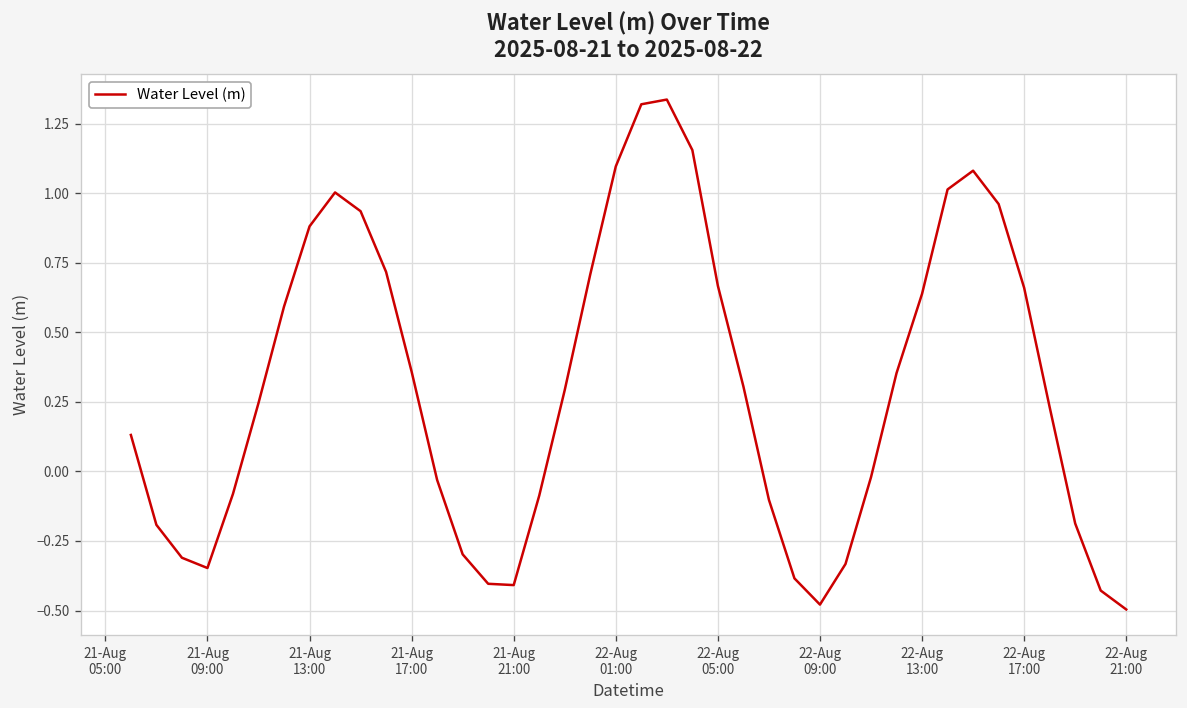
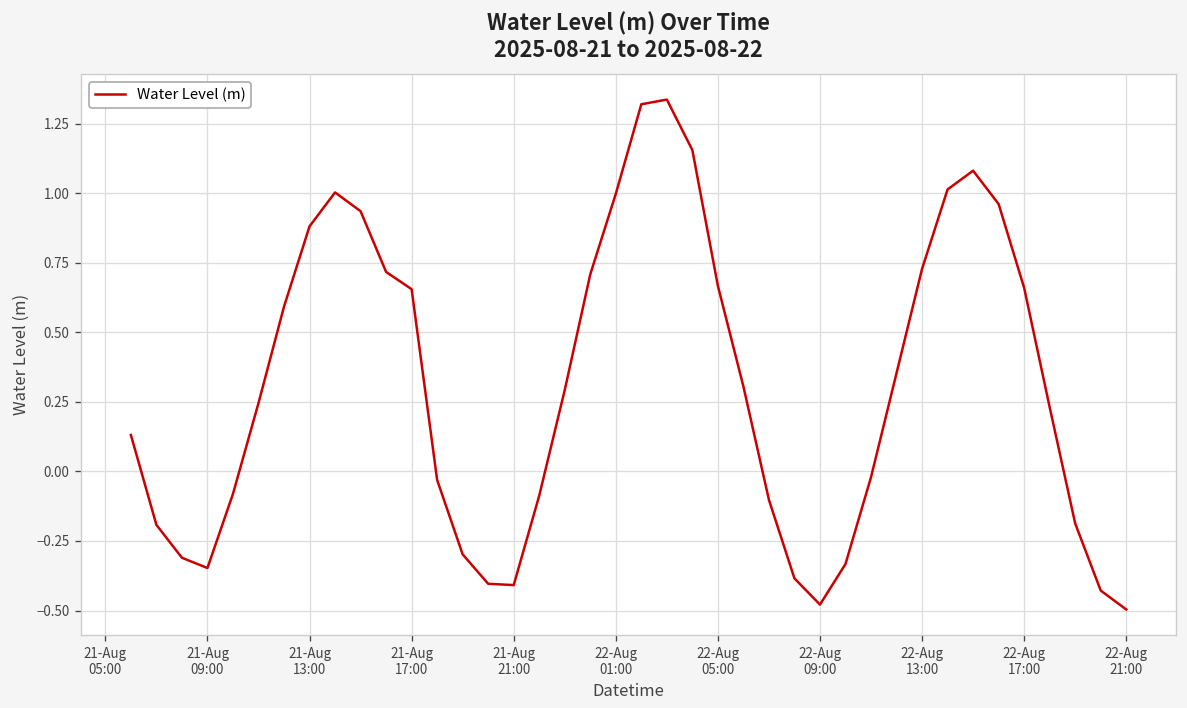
21-Aug 17:00: 0.36 -> 0.65
22-Aug 01:00: 1.10 -> 1.00
22-Aug 13:00: 0.64 -> 0.73
